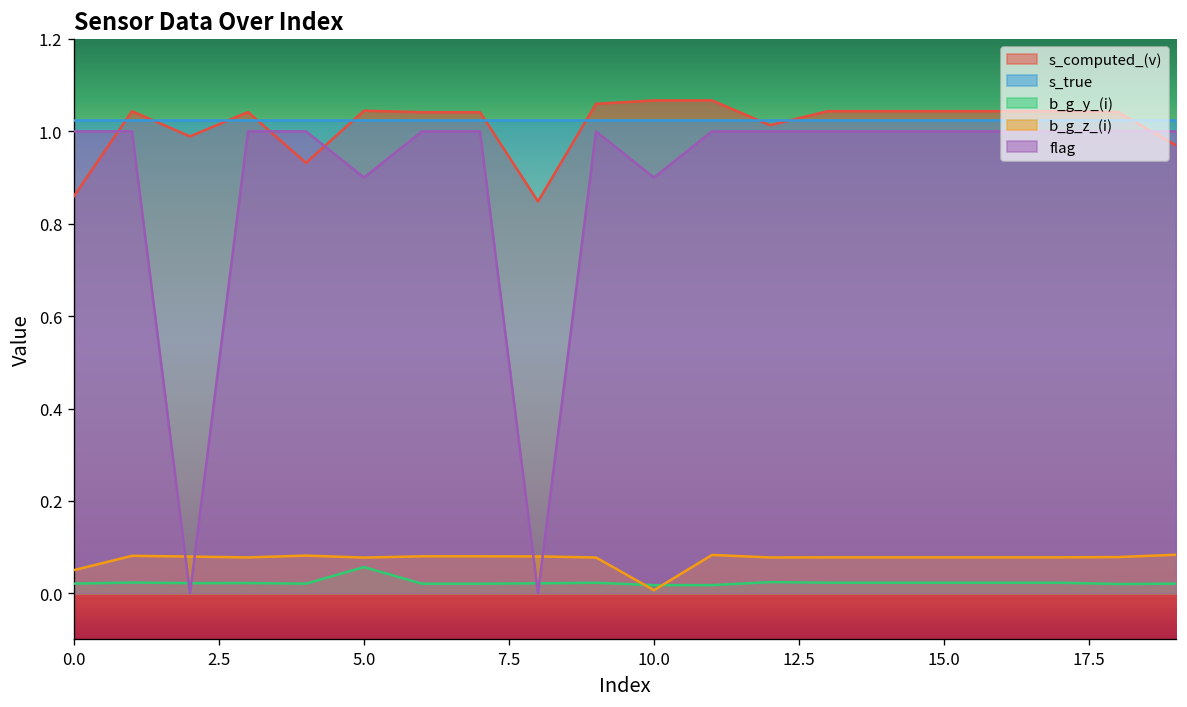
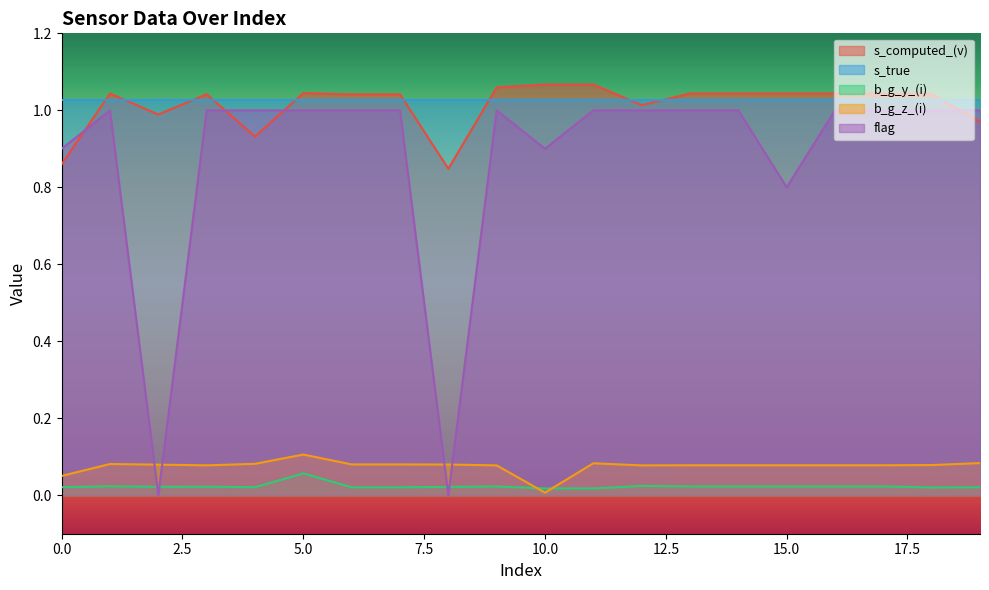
flag, 0.0: 1.0 -> 0.9
b_g_z_(i), 5.0: 0.08 -> 0.11
flag, 5.0: 0.9 -> 1.0
flag, 15.0: 1.0 -> 0.8
